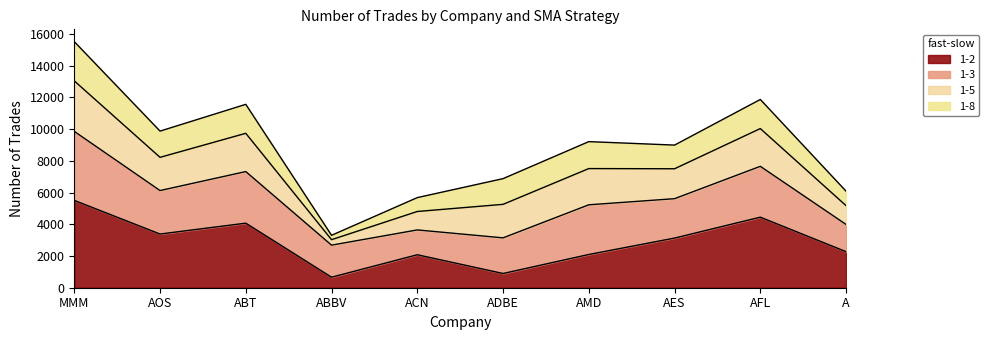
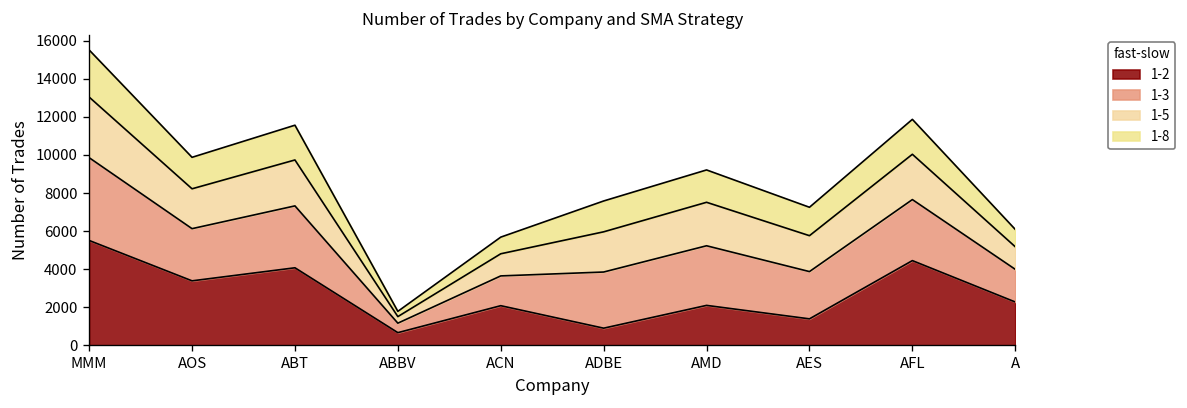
1-3, ABBV: 2000 -> 500
1-3, ADBE: 2200 -> 3000
1-2, AES: 3100 -> 1400
